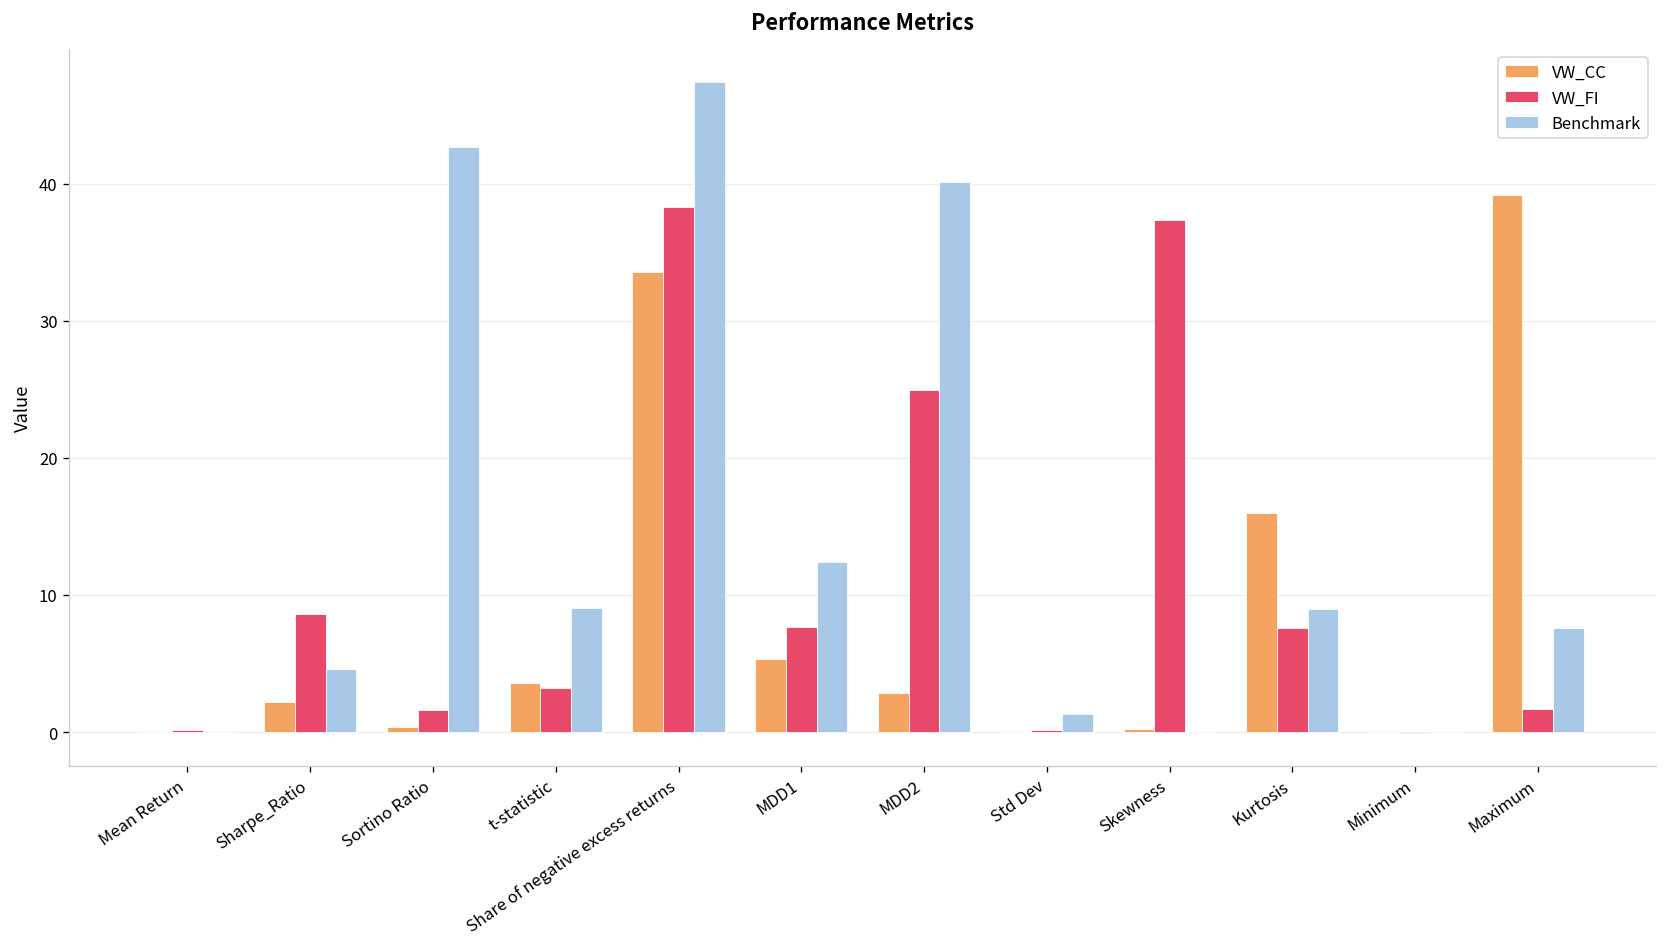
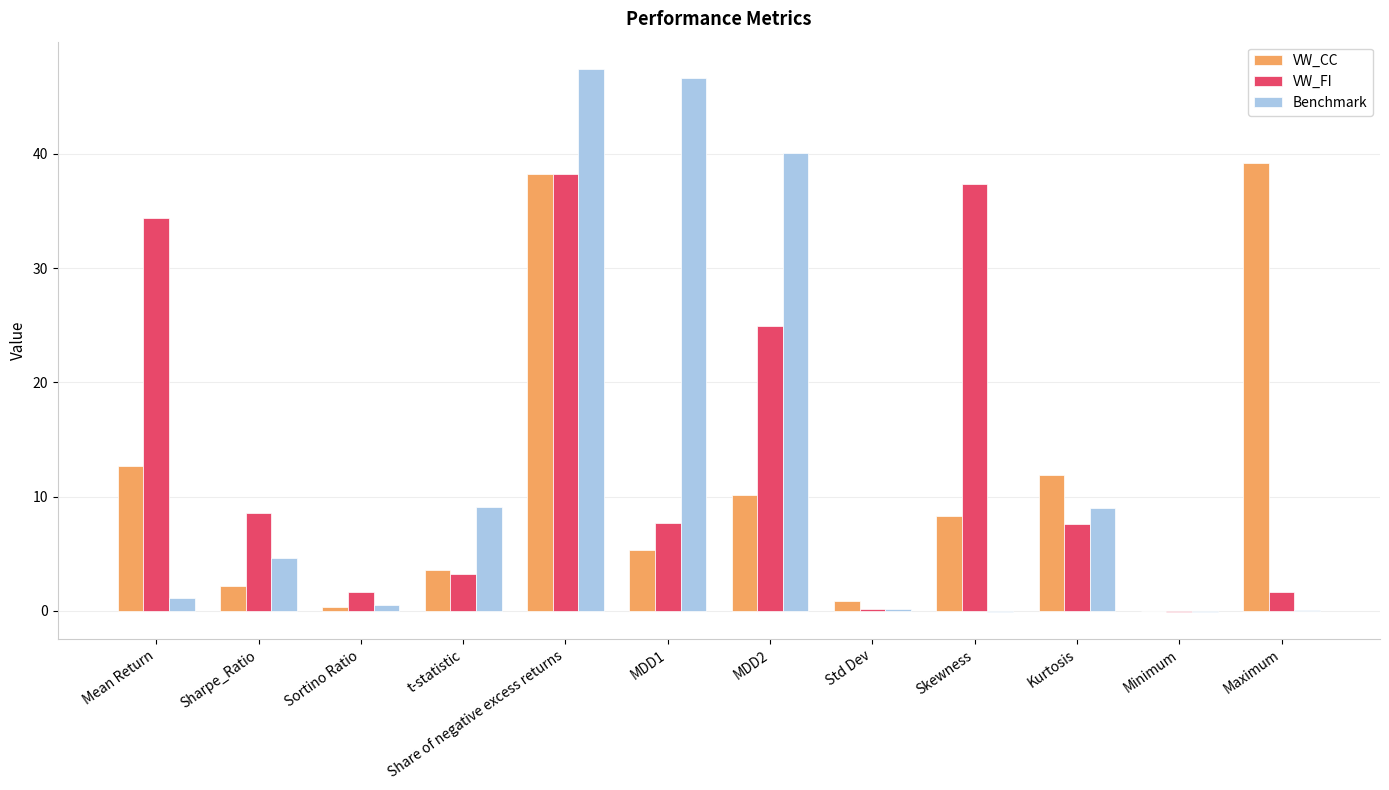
VW_CC, Mean Return: 0.0 -> 12.7
VW_FI, Mean Return: 0.1 -> 34.4
Benchmark, Mean Return: 0.0 -> 1.1
Benchmark, Sortino Ratio: 42.7 -> 0.5
VW_CC, Share of negative excess returns: 33.6 -> 38.3
Benchmark, MDD1: 12.4 -> 46.6
VW_CC, MDD2: 2.8 -> 10.1
VW_CC, Std Dev: 0.0 -> 0.9
Benchmark, Std Dev: 1.3 -> 0.2
VW_CC, Skewness: 0.2 -> 8.3
VW_CC, Kurtosis: 16.0 -> 11.9
Benchmark, Maximum: 7.6 -> 0.1
